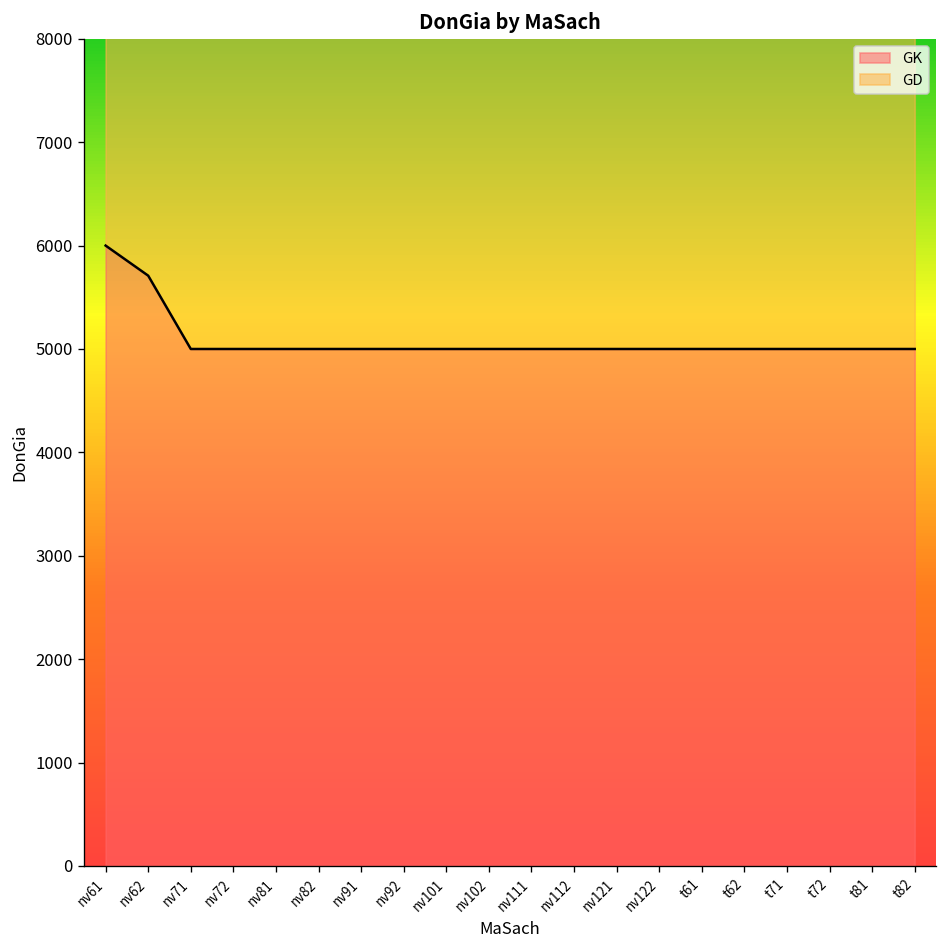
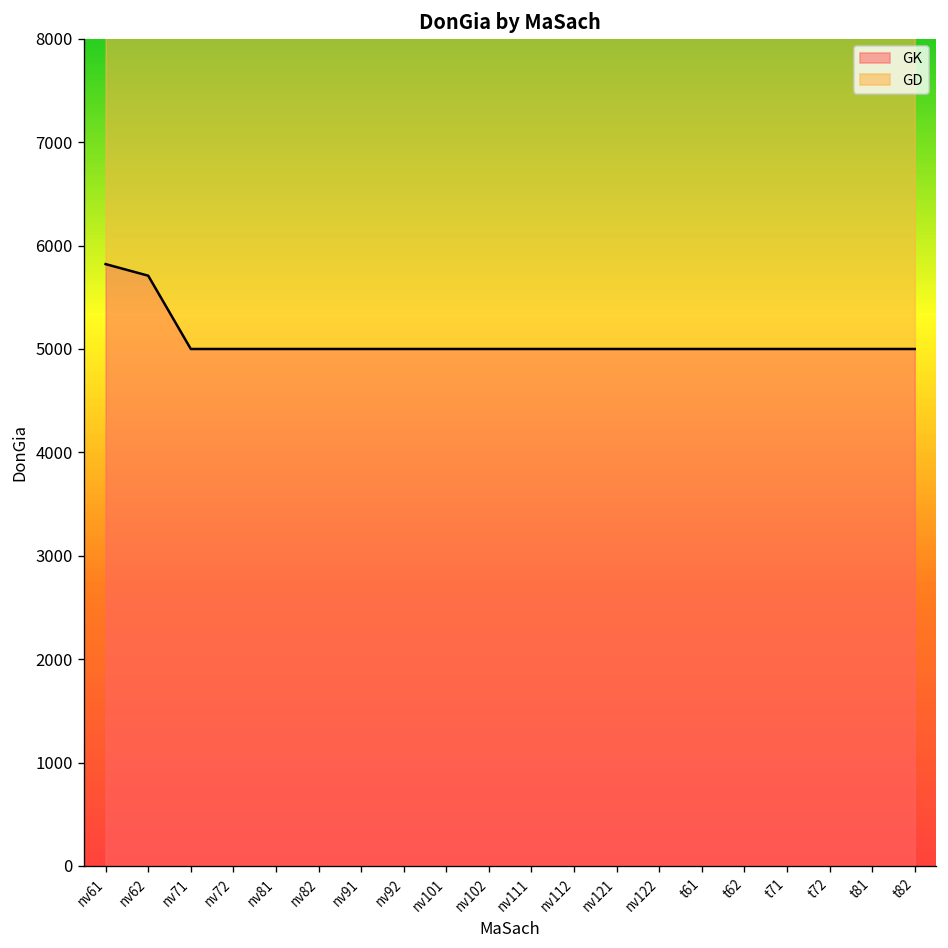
GK, nv61: 6000 -> 5800
